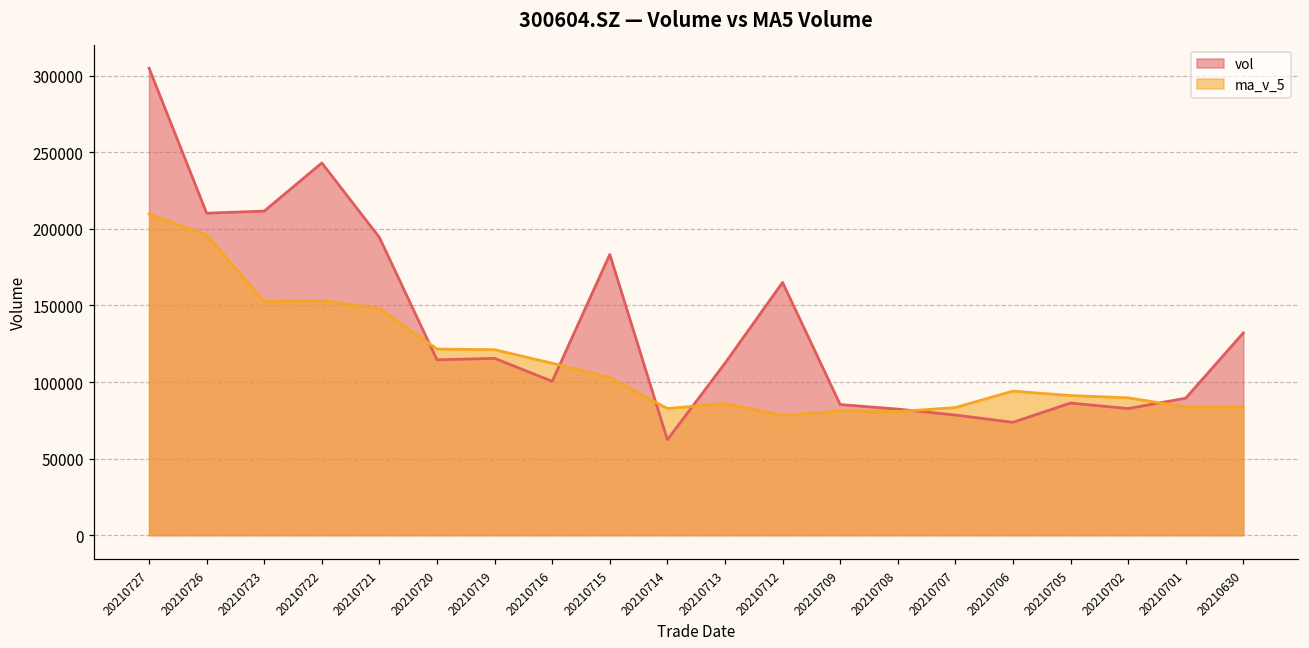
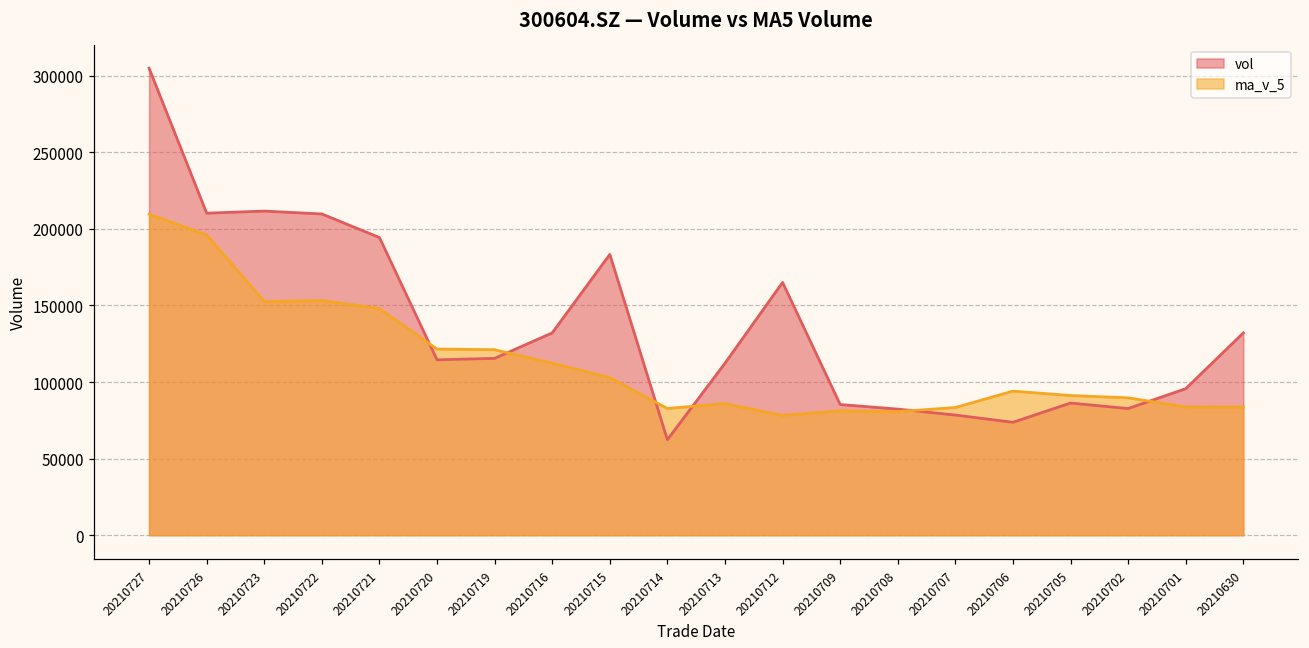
vol, 20210722: 243000 -> 210000
vol, 20210716: 100000 -> 132000
vol, 20210701: 89000 -> 96000
